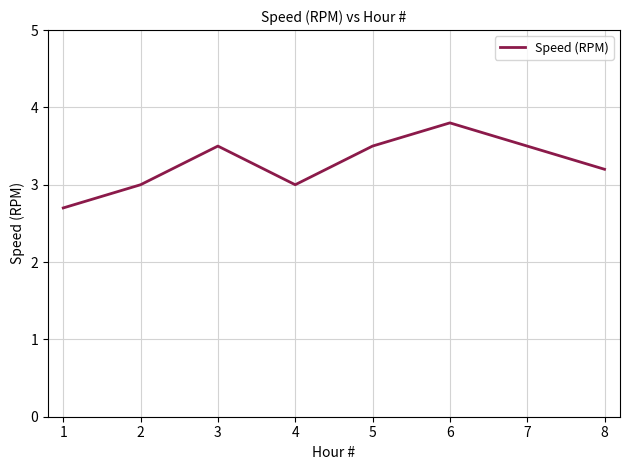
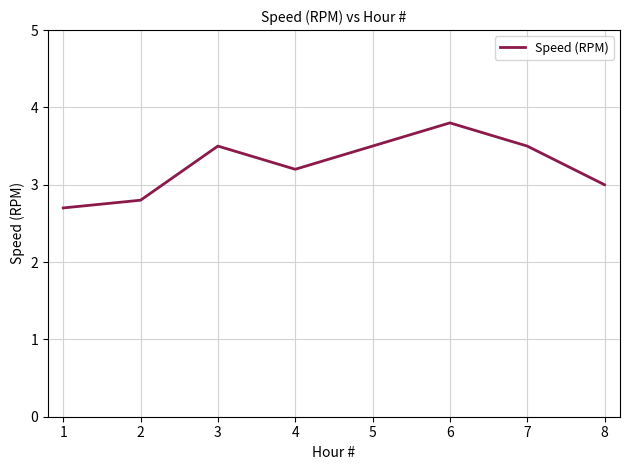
2: 3.0 -> 2.8
4: 3.0 -> 3.2
8: 3.2 -> 3.0
